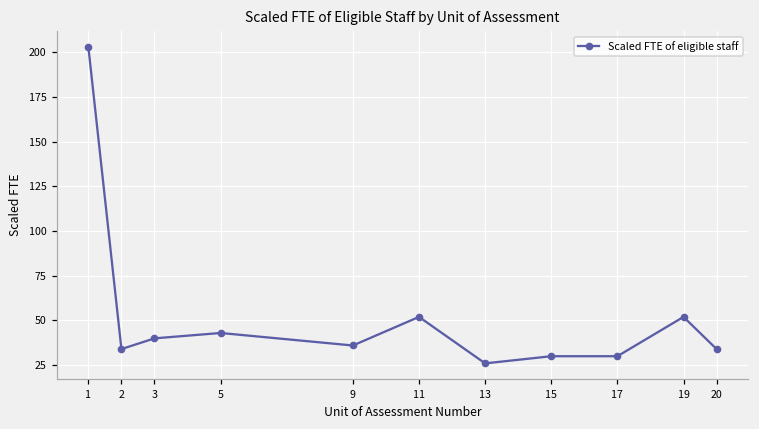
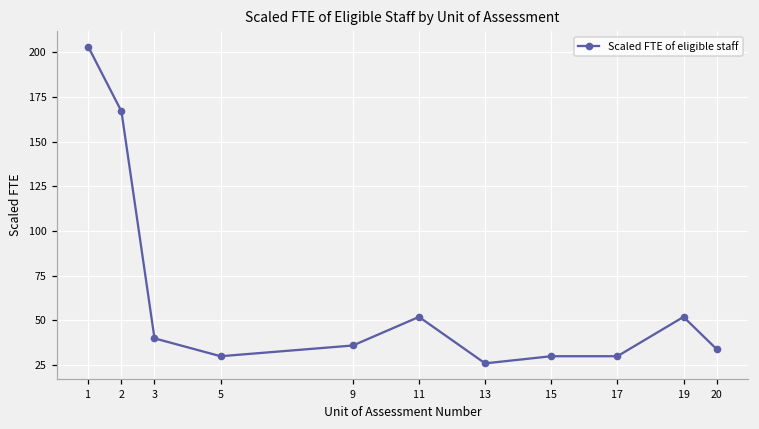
2: 34 -> 167
5: 43 -> 30
